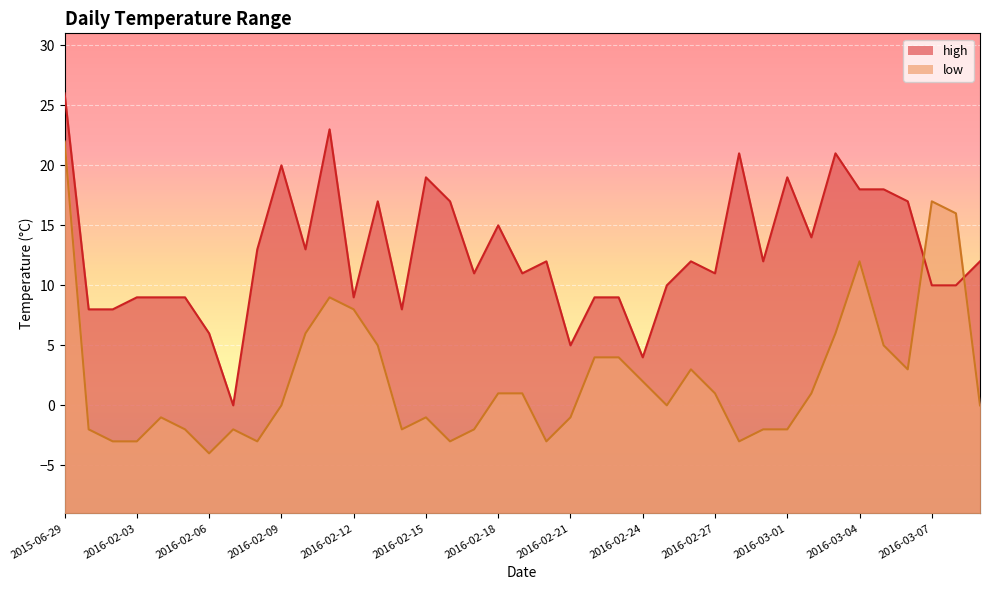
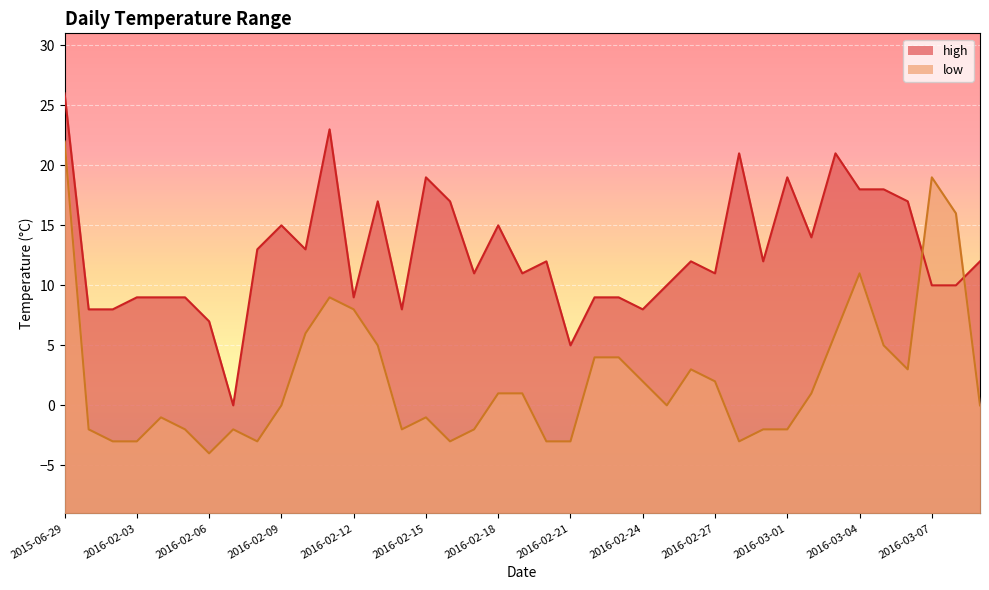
high, 2016-02-06: 6 -> 7
high, 2016-02-09: 20 -> 15
low, 2016-02-21: -1 -> -3
high, 2016-02-24: 4 -> 8
low, 2016-02-27: 1 -> 2
low, 2016-03-04: 12 -> 11
low, 2016-03-07: 17 -> 19
